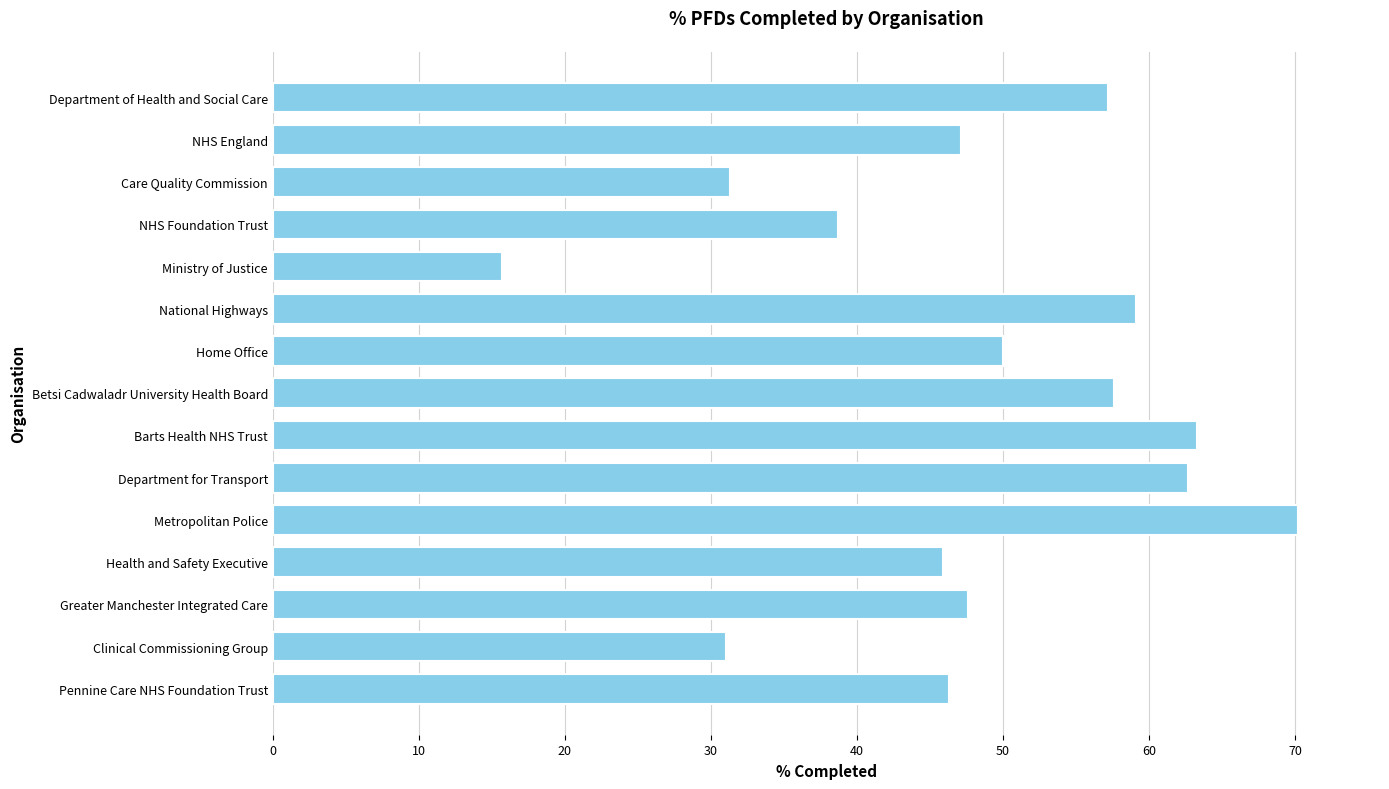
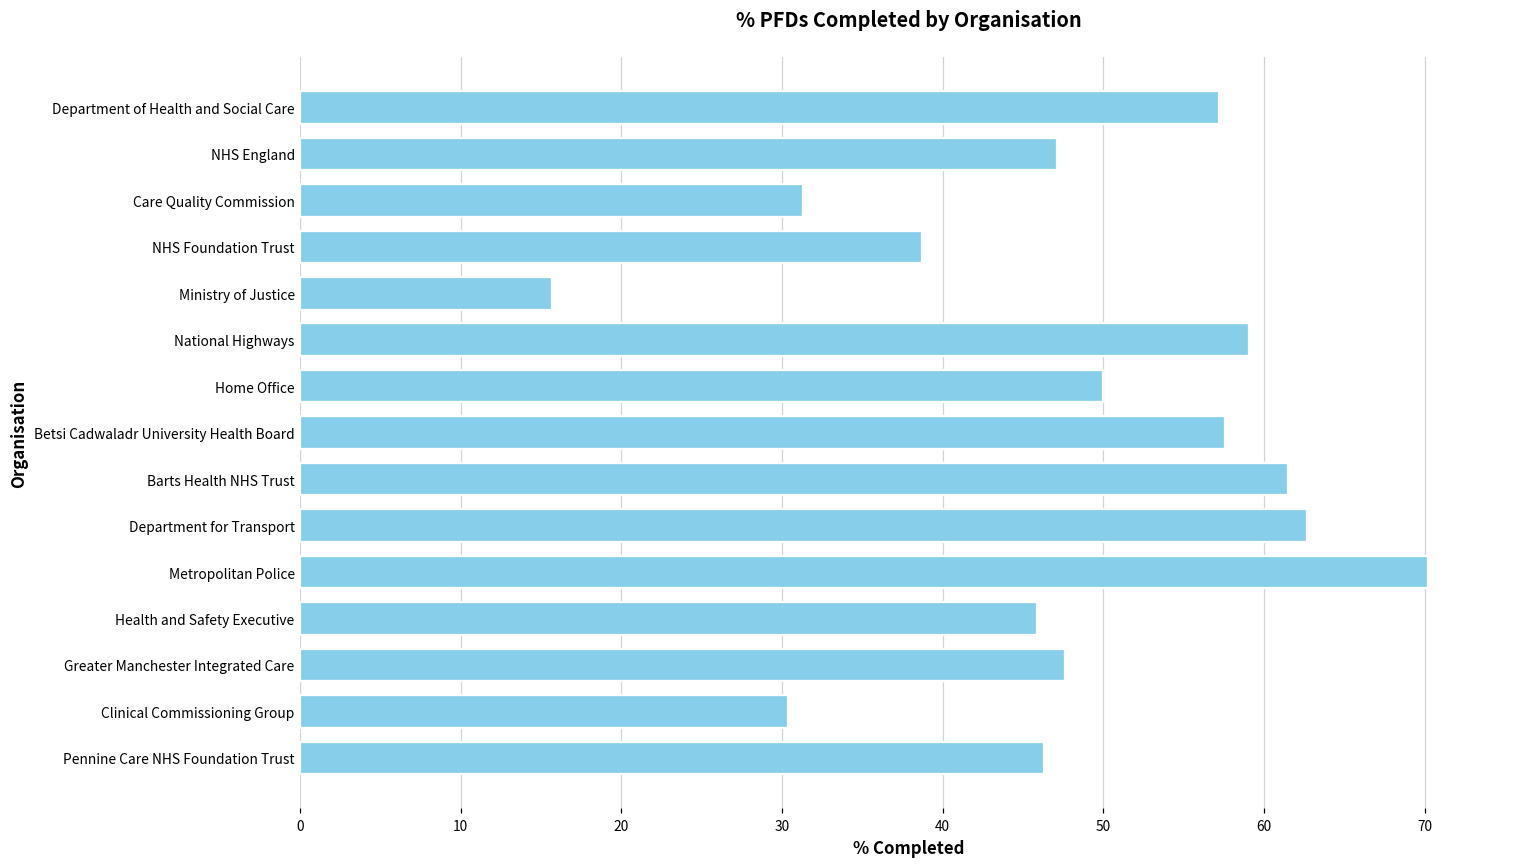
Barts Health NHS Trust: 63.3 -> 61.5
Clinical Commissioning Group: 31.0 -> 30.4
